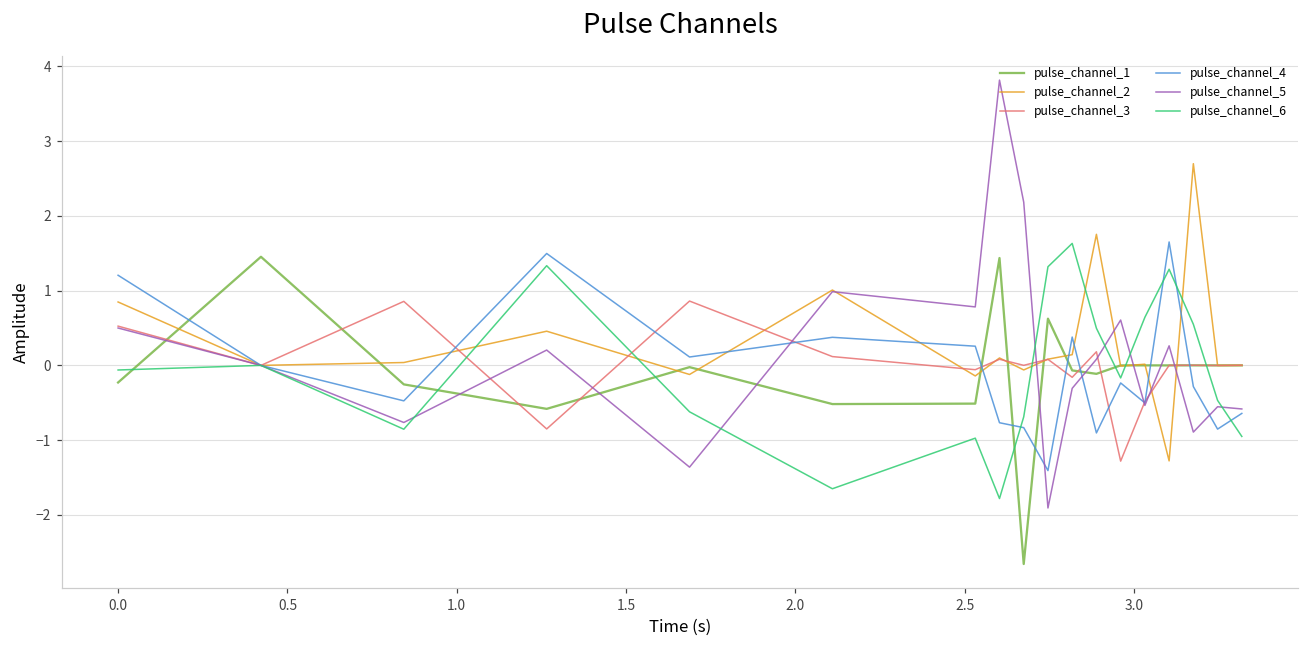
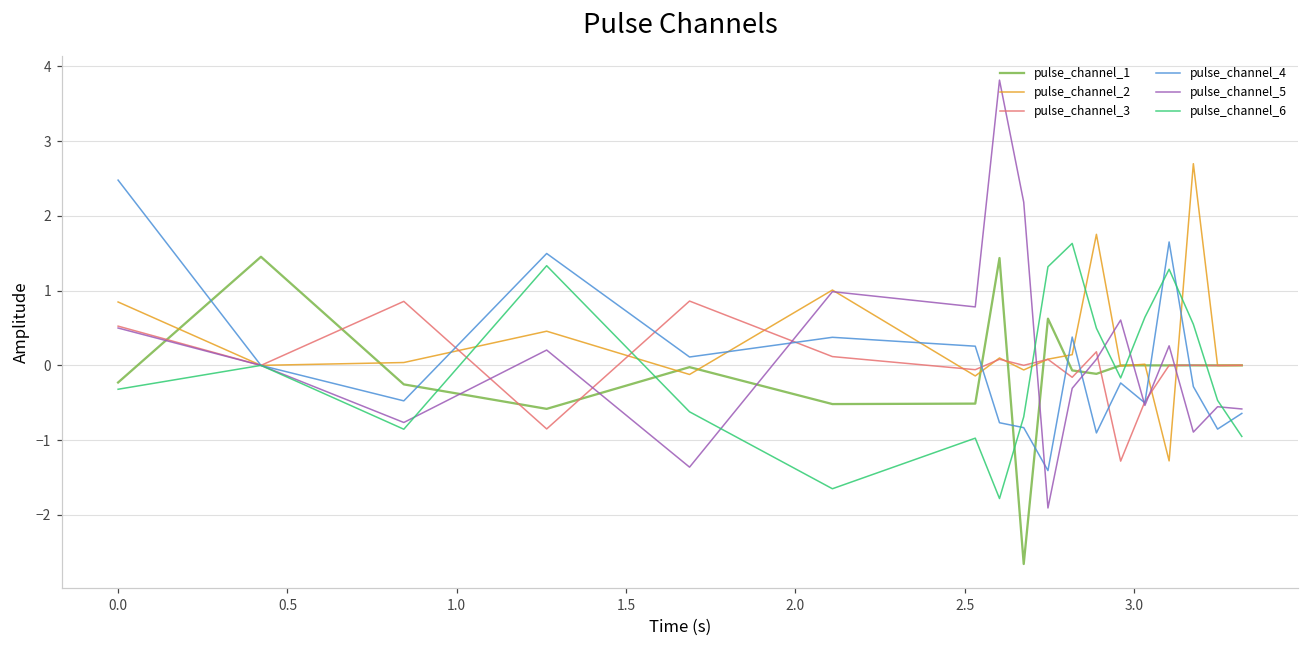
pulse_channel_4, 0.0: 1.2 -> 2.5
pulse_channel_6, 0.0: -0.1 -> -0.3
